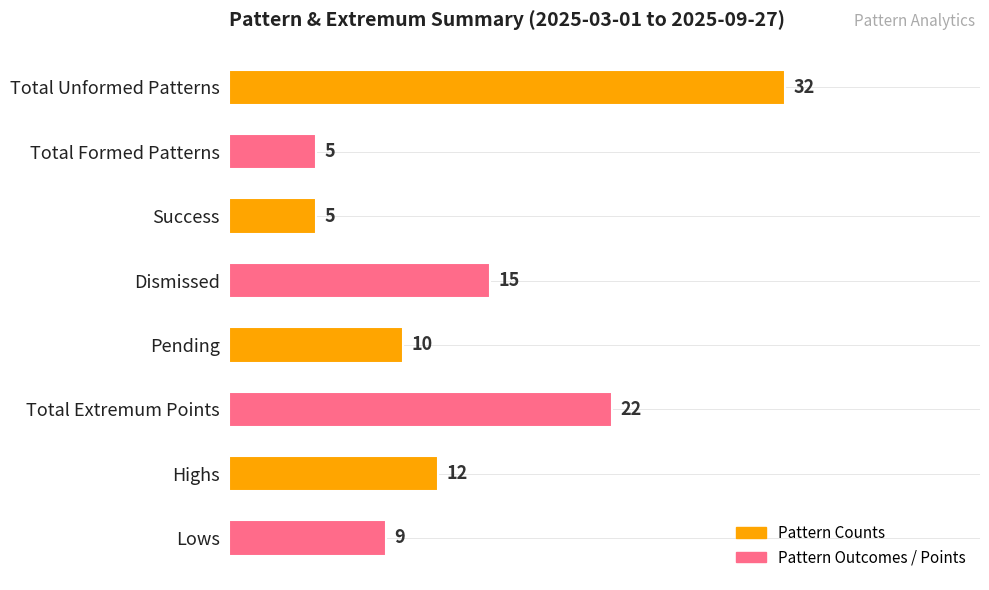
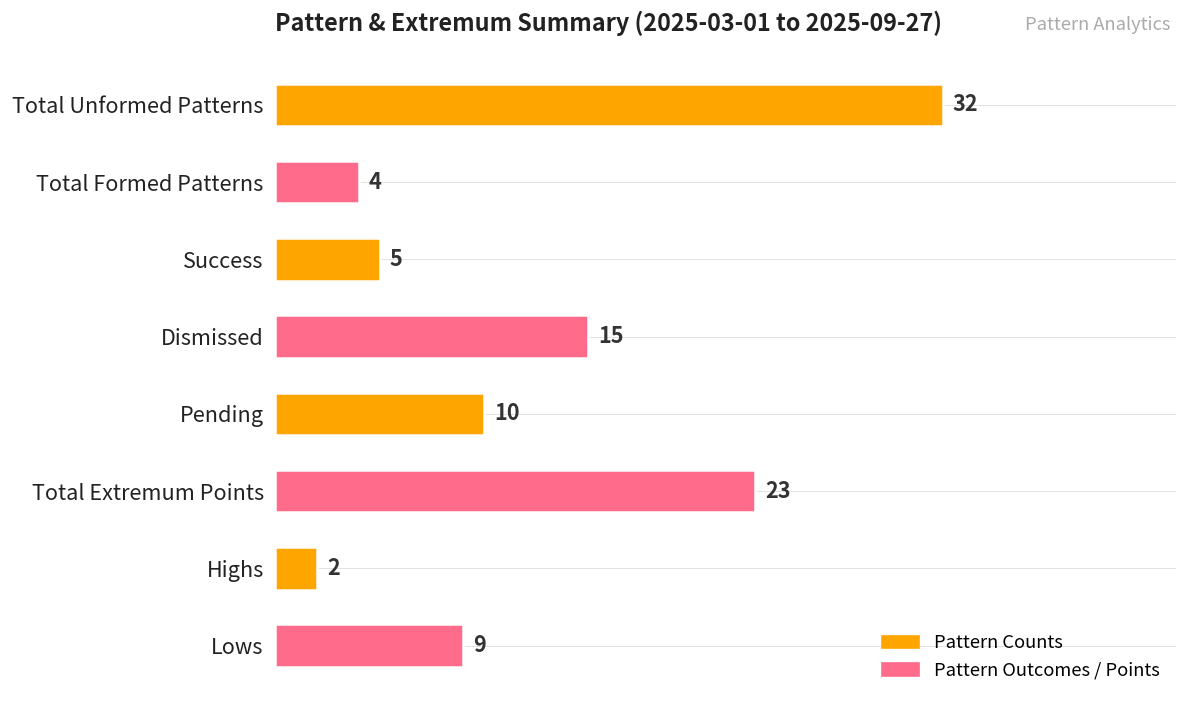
Total Formed Patterns: 5 -> 4
Total Extremum Points: 22 -> 23
Highs: 12 -> 2
